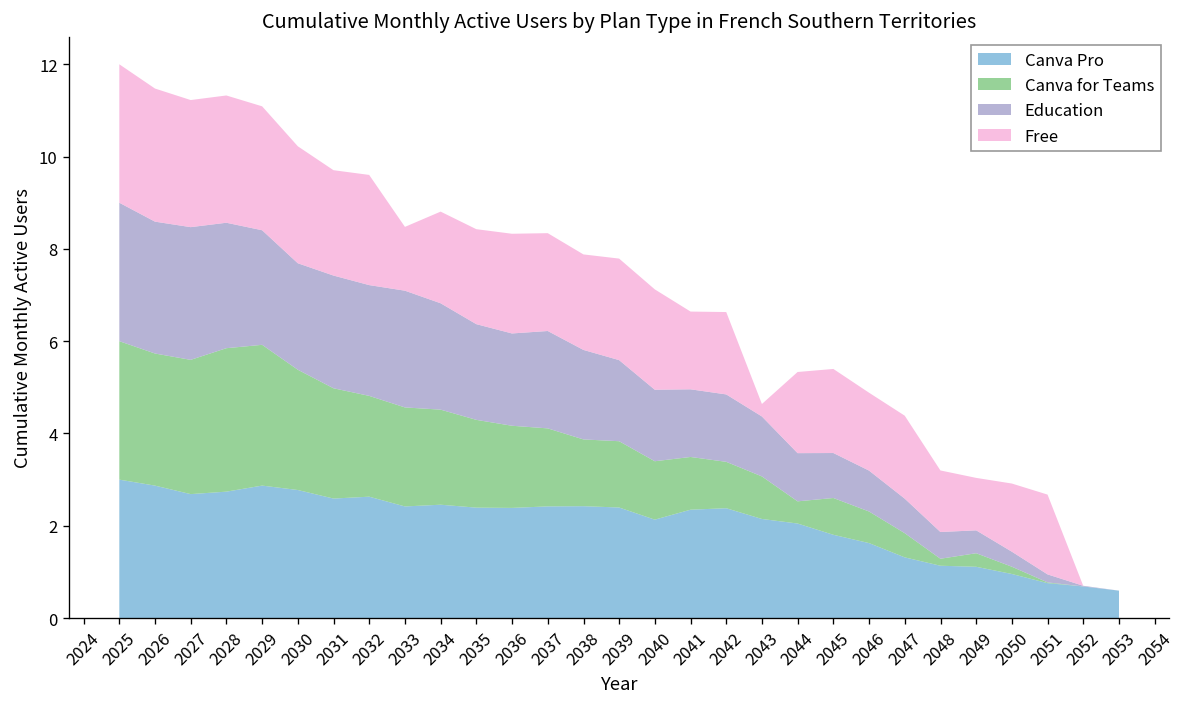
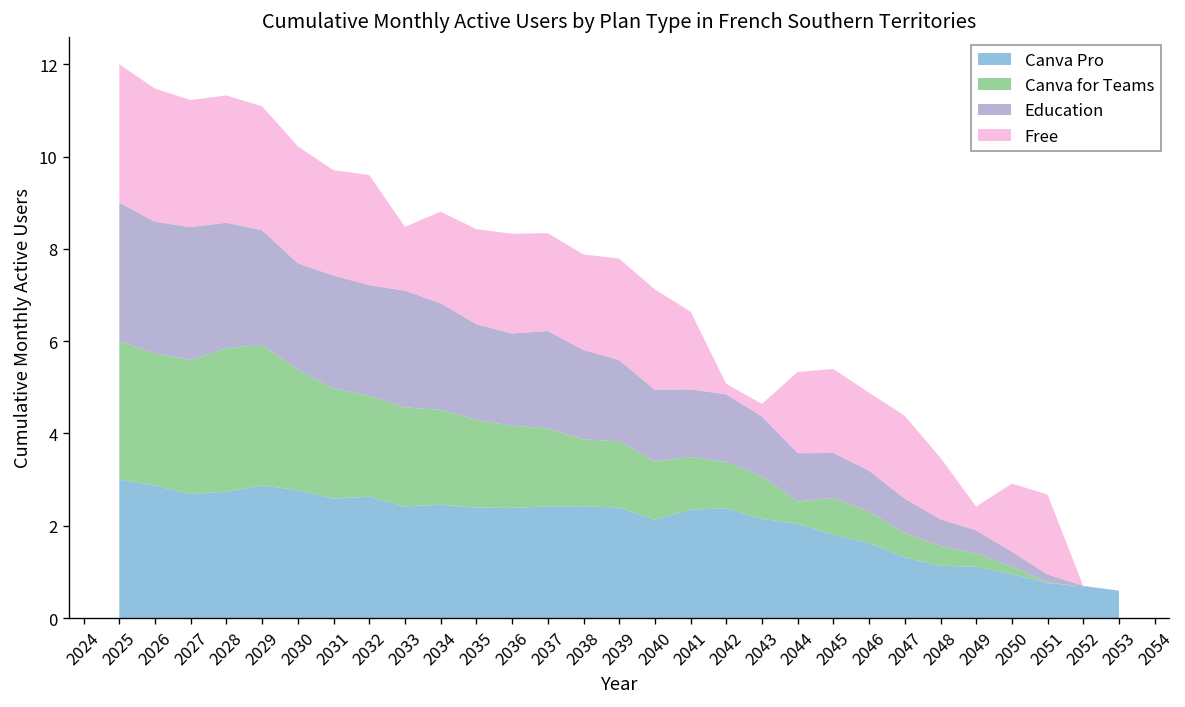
Free, 2042: 1.8 -> 0.2
Canva for Teams, 2048: 0.2 -> 0.4
Free, 2049: 1.1 -> 0.5
